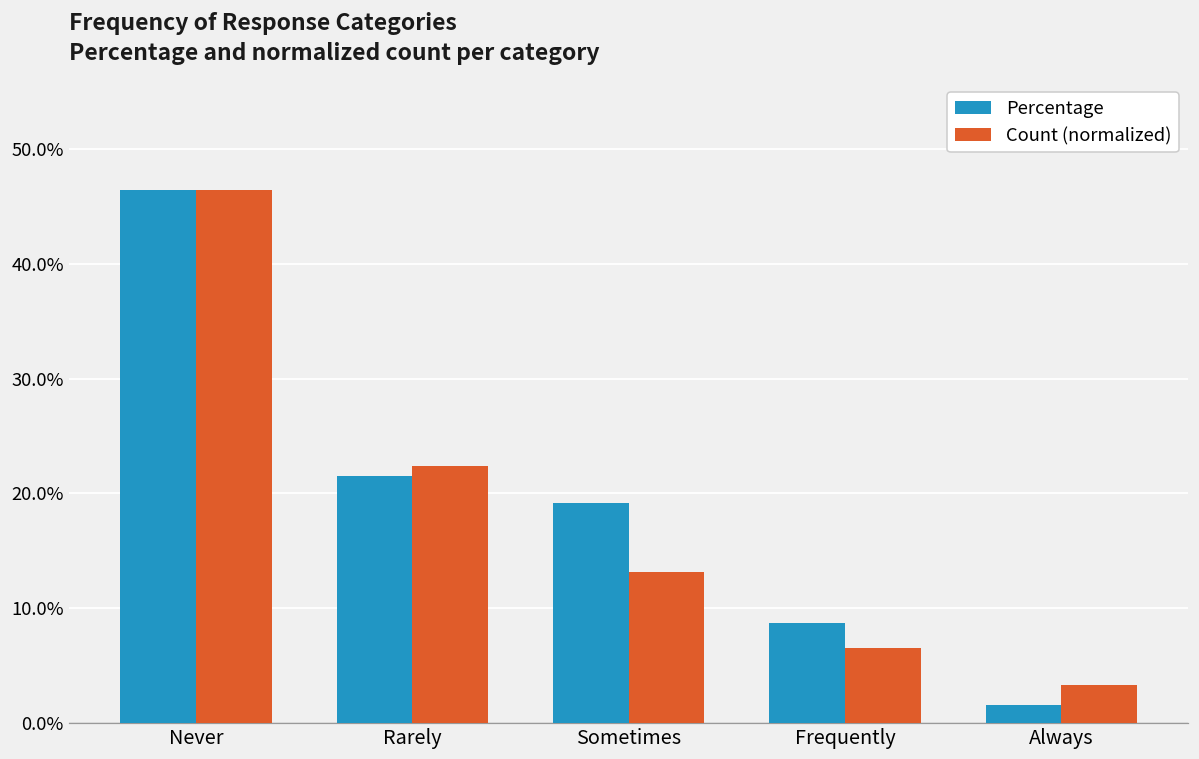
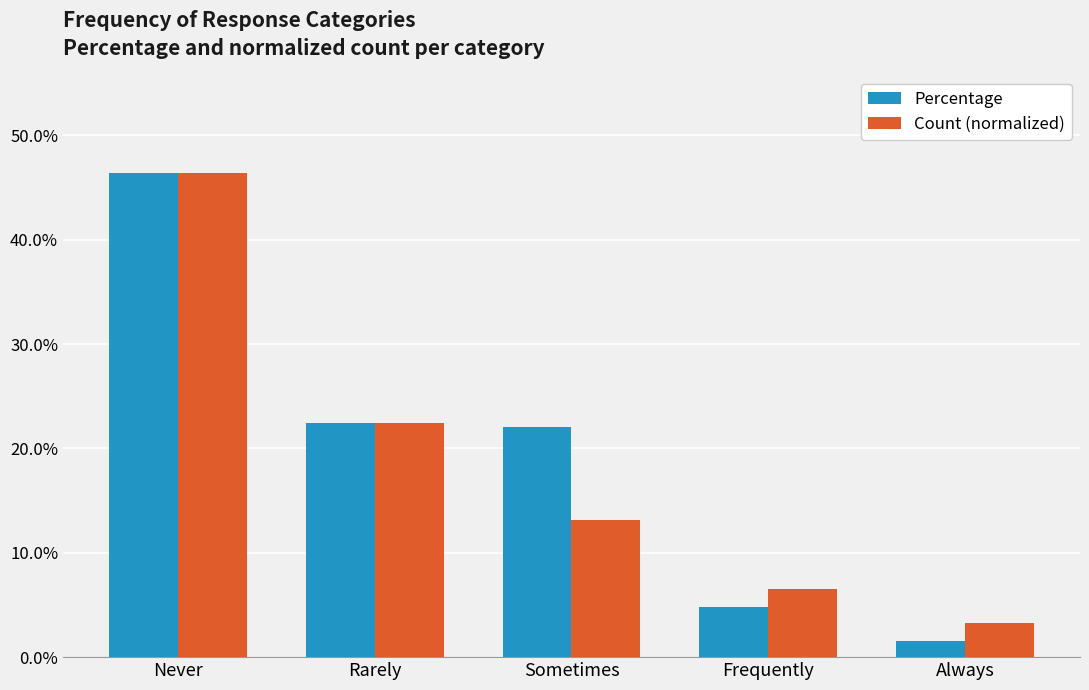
Percentage, Rarely: 21.5% -> 22.4%
Percentage, Sometimes: 19.1% -> 22.0%
Percentage, Frequently: 8.7% -> 4.8%
